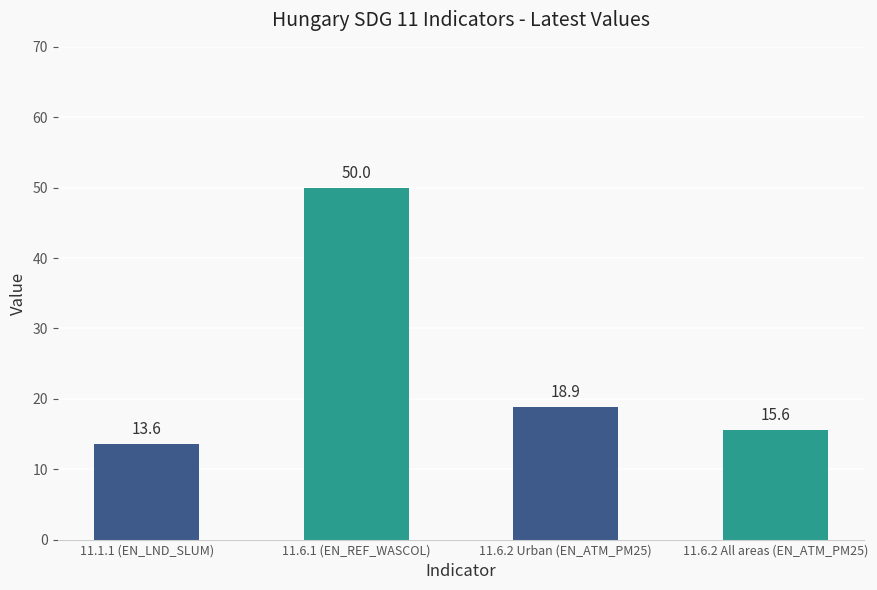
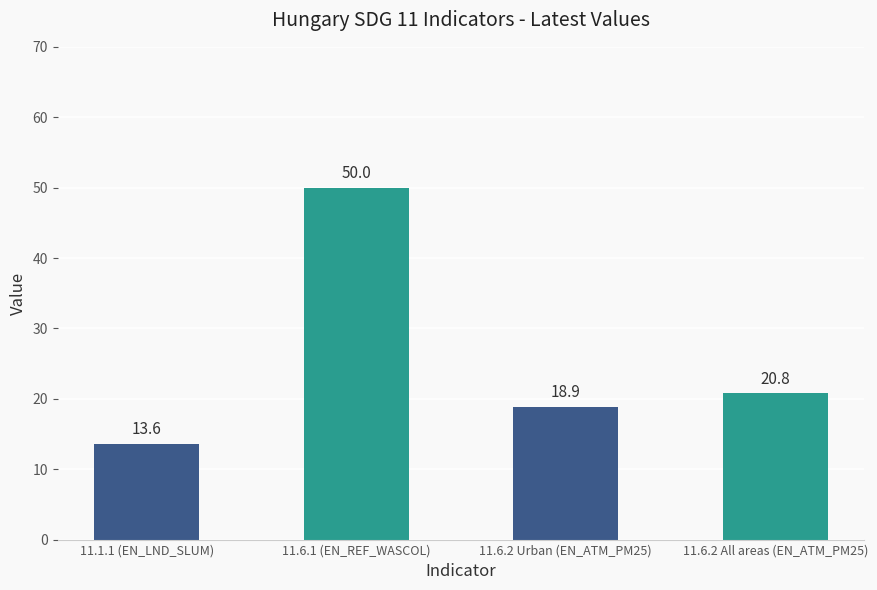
11.6.2 All areas (EN_ATM_PM25): 15.6 -> 20.8
